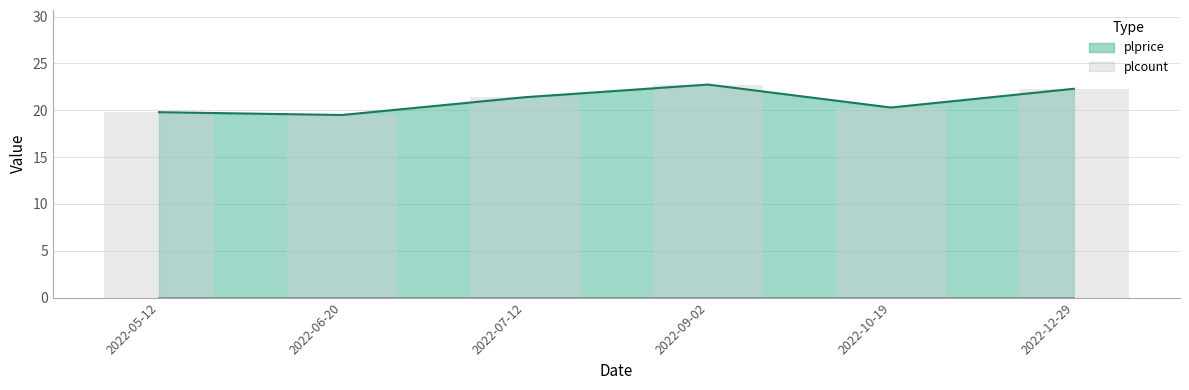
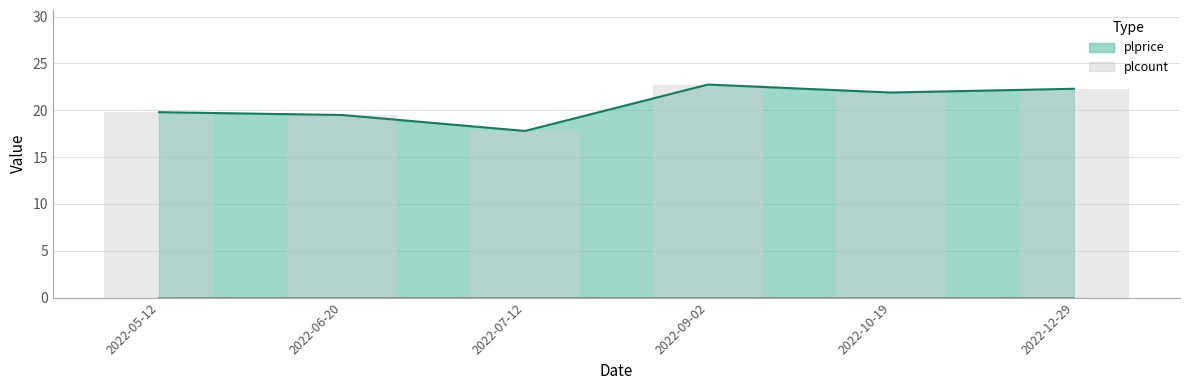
plprice, 2022-07-12: 21 -> 18
plprice, 2022-10-19: 20 -> 22
